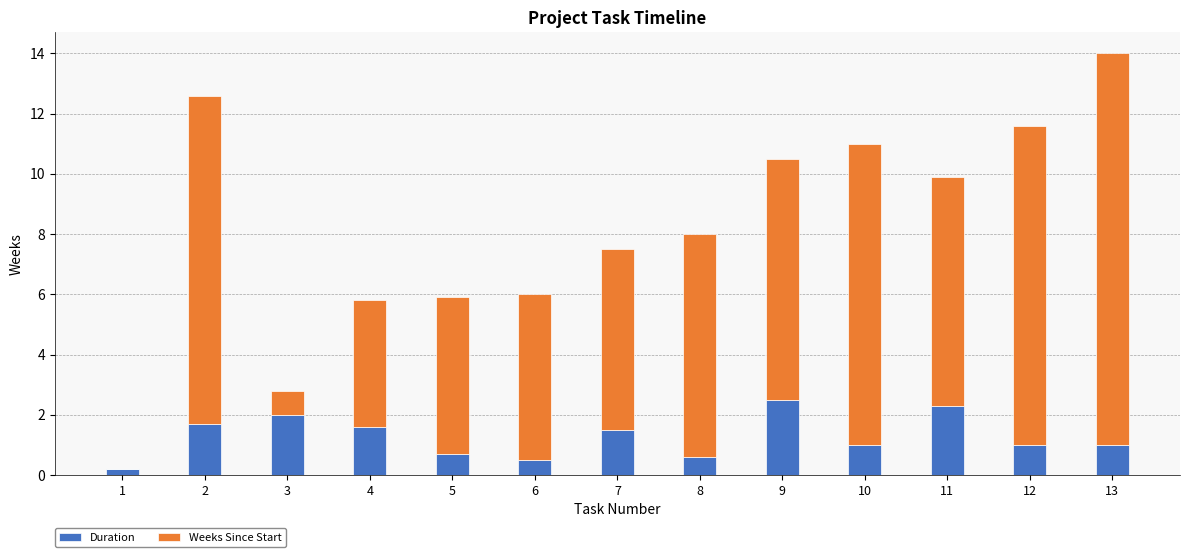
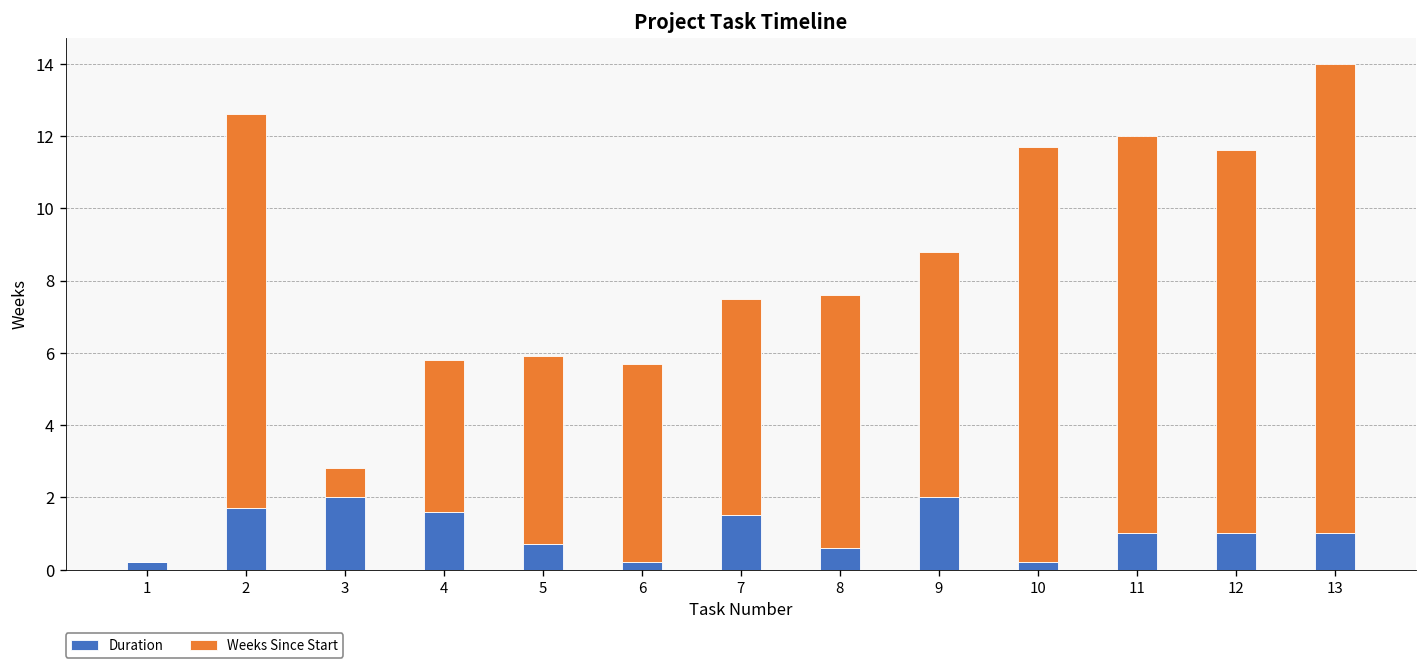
Duration, 6: 0.5 -> 0.2
Weeks Since Start, 8: 7.4 -> 7.0
Duration, 9: 2.5 -> 2.0
Weeks Since Start, 9: 8.0 -> 6.8
Duration, 10: 1.0 -> 0.2
Weeks Since Start, 10: 10.0 -> 11.5
Duration, 11: 2.3 -> 1.0
Weeks Since Start, 11: 7.6 -> 11.0
